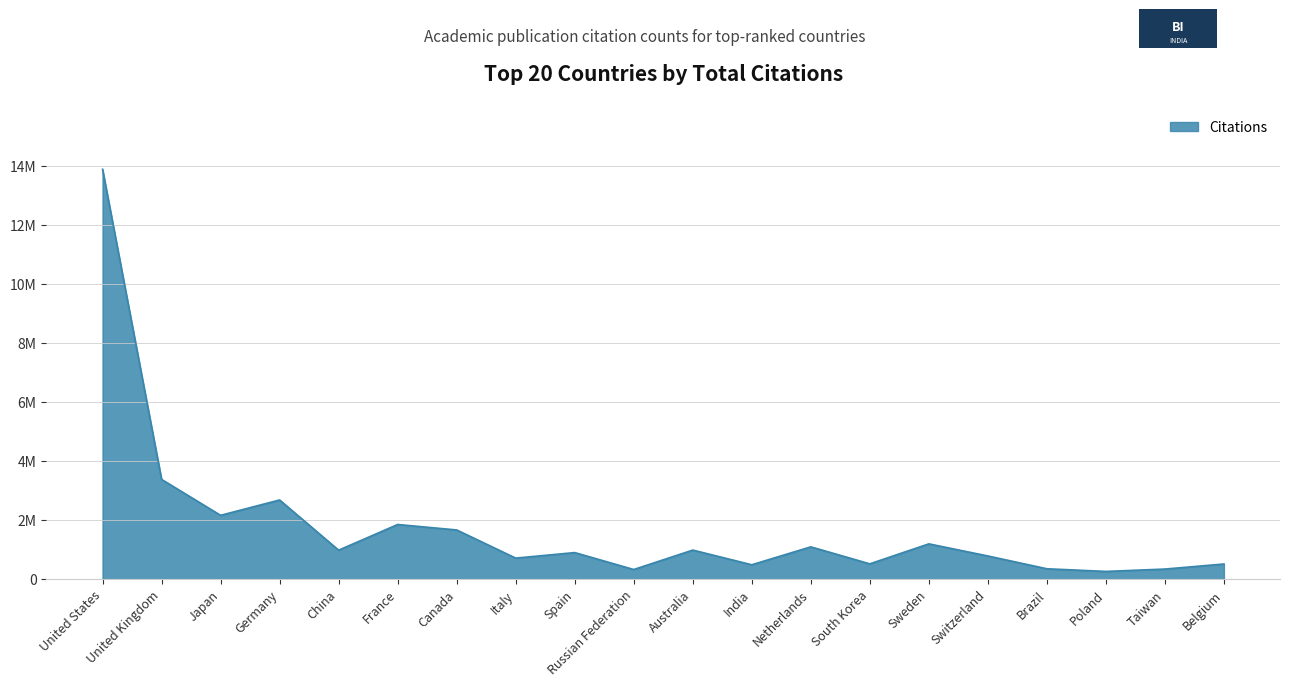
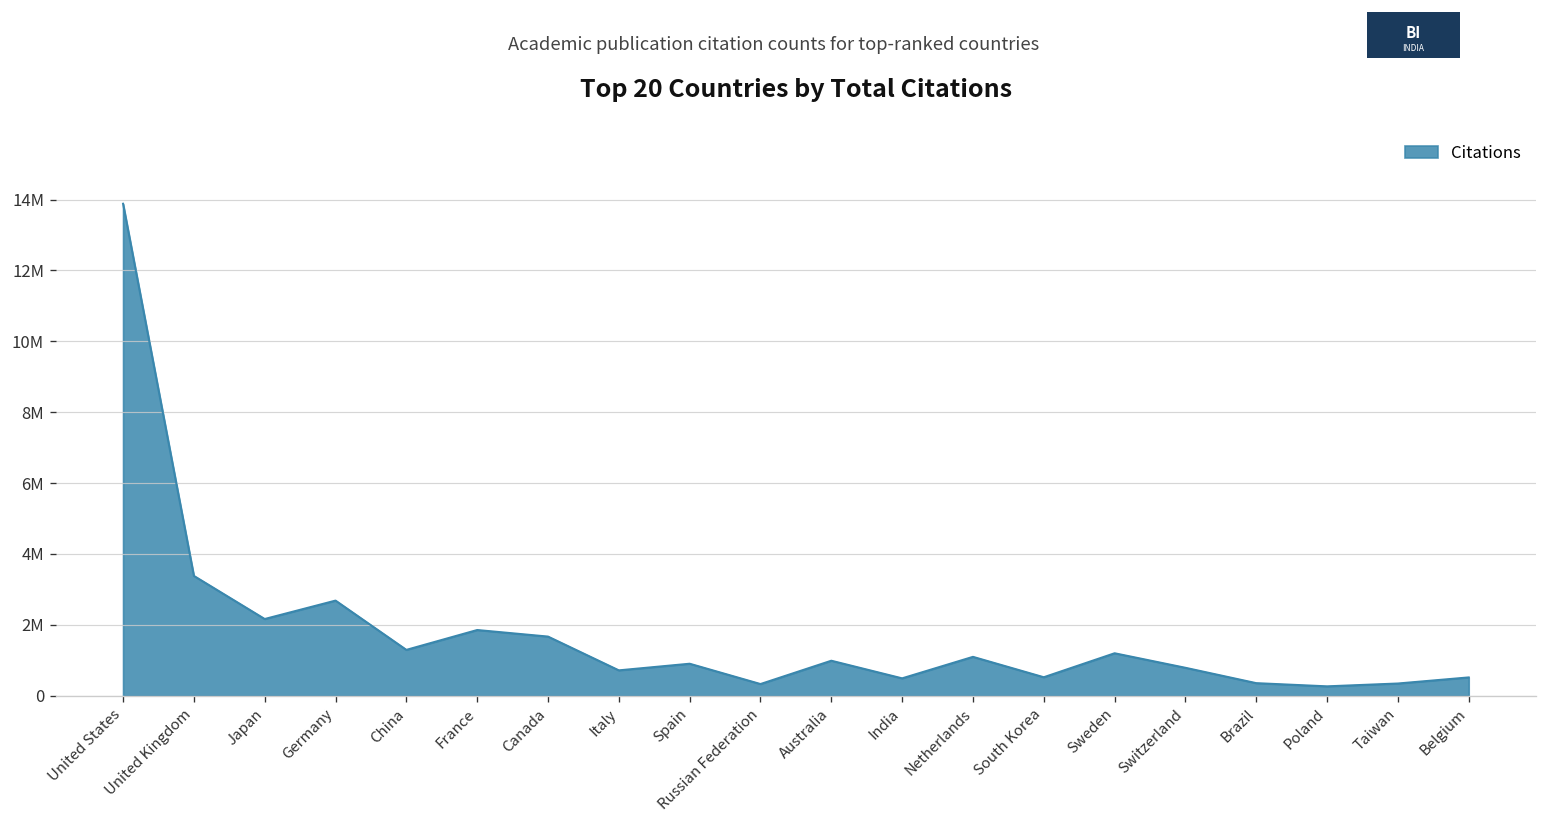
China: 1000000 -> 1300000
